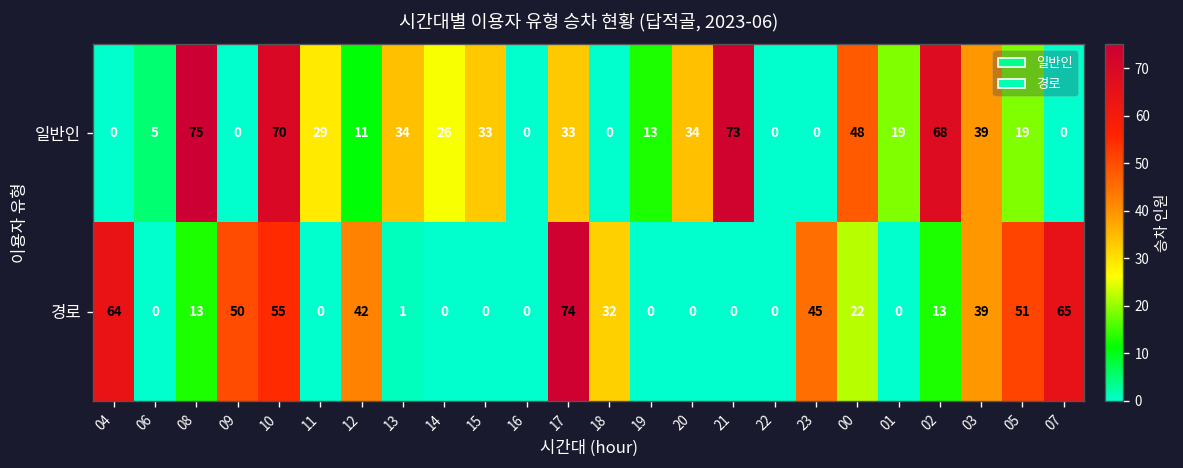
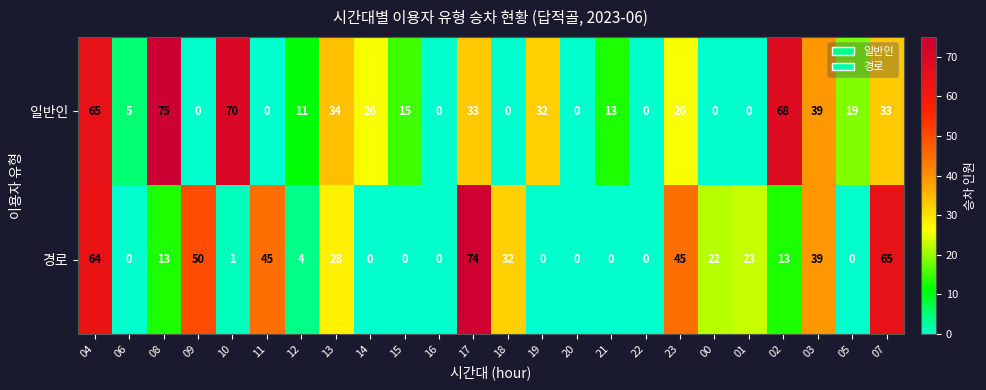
일반인, 04: 0 -> 65
일반인, 11: 29 -> 0
일반인, 15: 33 -> 15
일반인, 19: 13 -> 32
일반인, 20: 34 -> 0
일반인, 21: 73 -> 13
일반인, 23: 0 -> 26
일반인, 00: 48 -> 0
일반인, 01: 19 -> 0
일반인, 07: 0 -> 33
경로, 10: 55 -> 1
경로, 11: 0 -> 45
경로, 12: 42 -> 4
경로, 13: 1 -> 28
경로, 01: 0 -> 23
경로, 05: 51 -> 0
